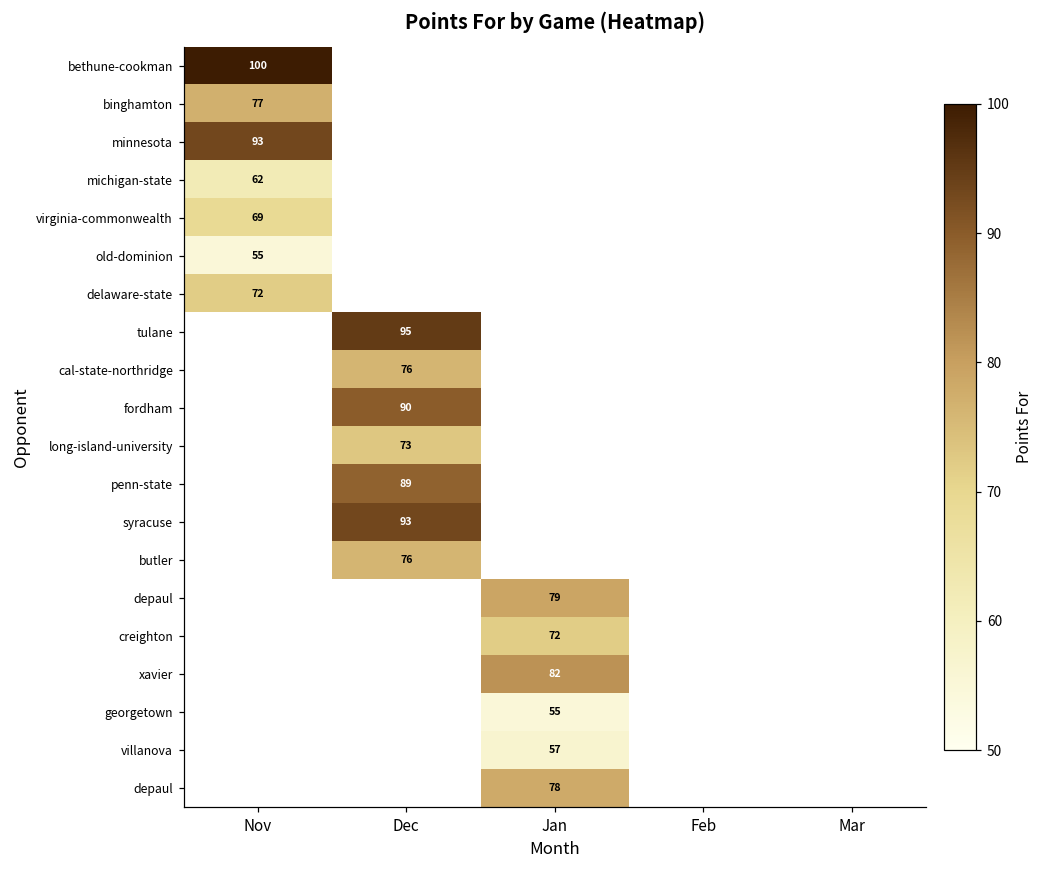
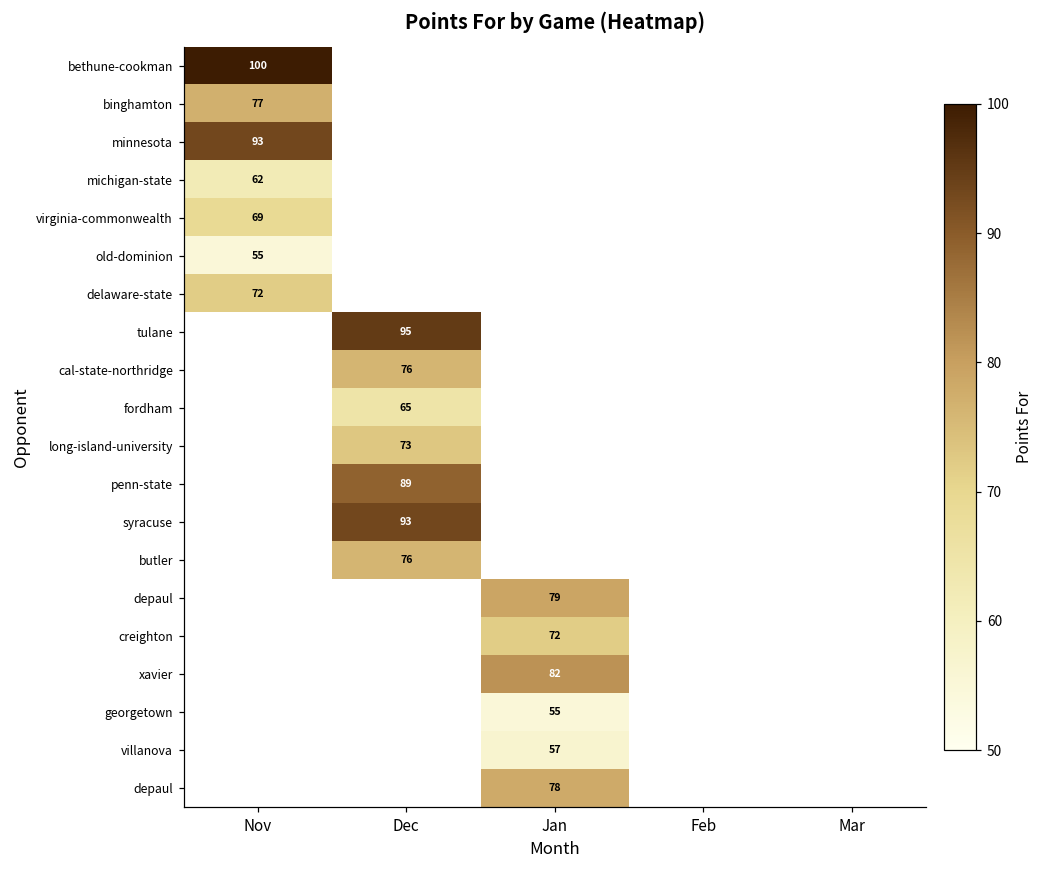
fordham, Dec: 90 -> 65
